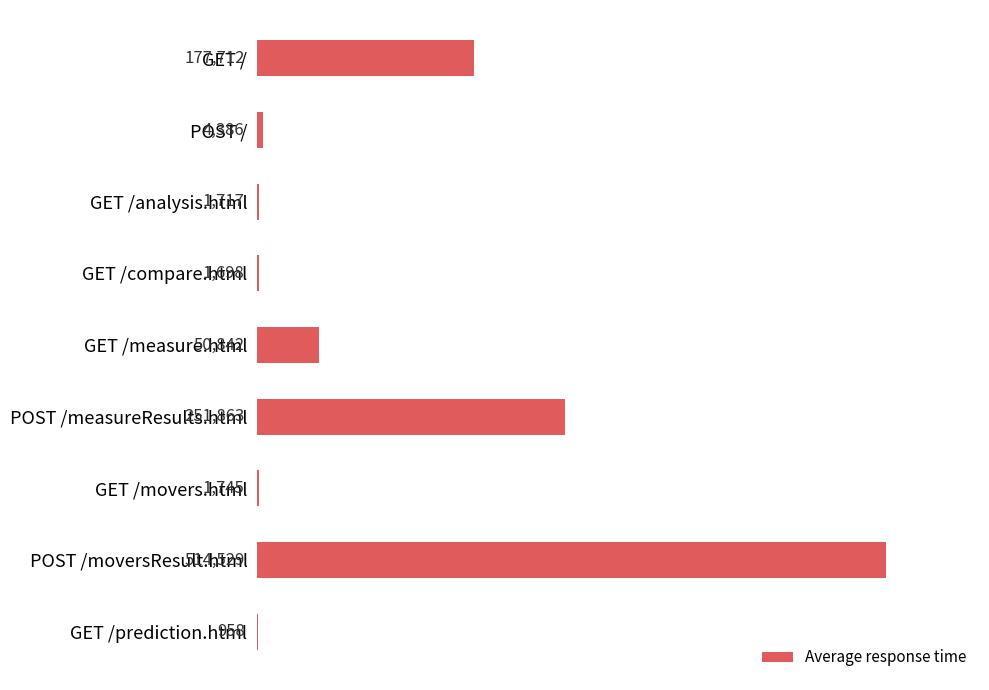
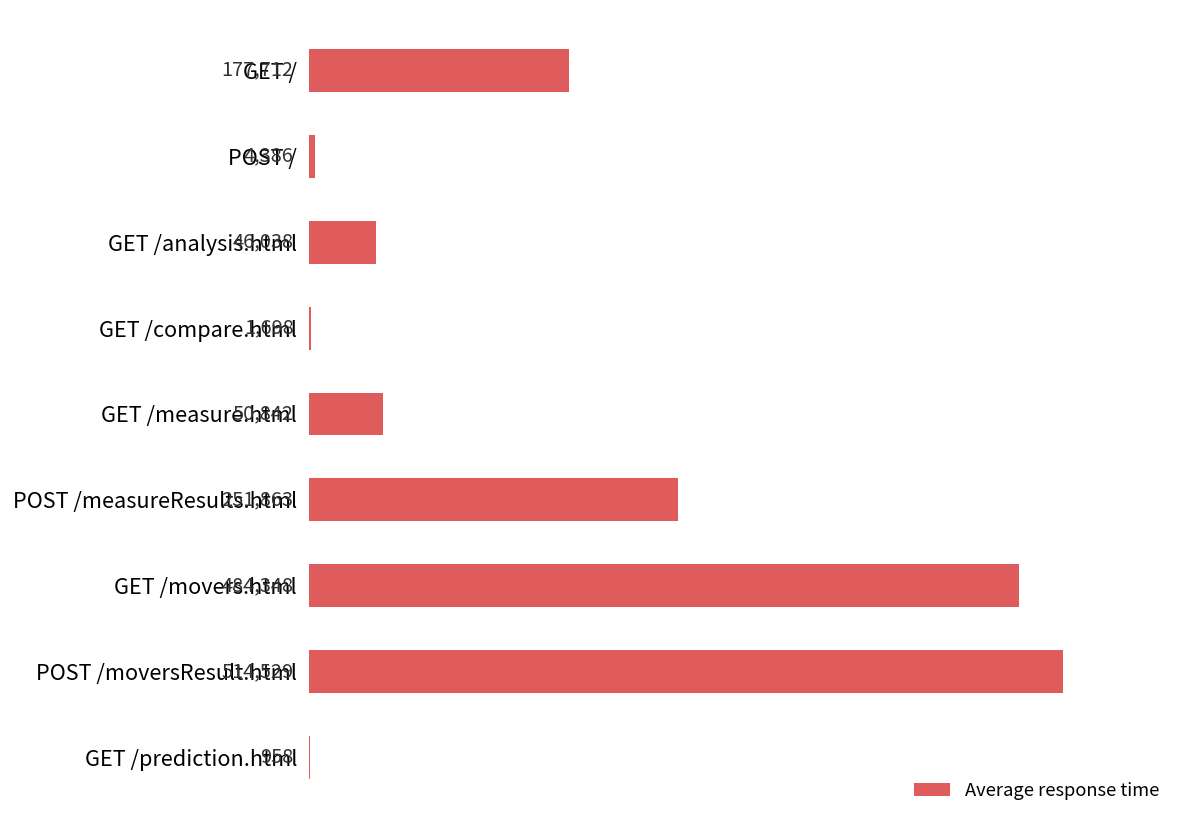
GET /analysis.html: 1,717 -> 46,038
GET /movers.html: 1,745 -> 484,348
